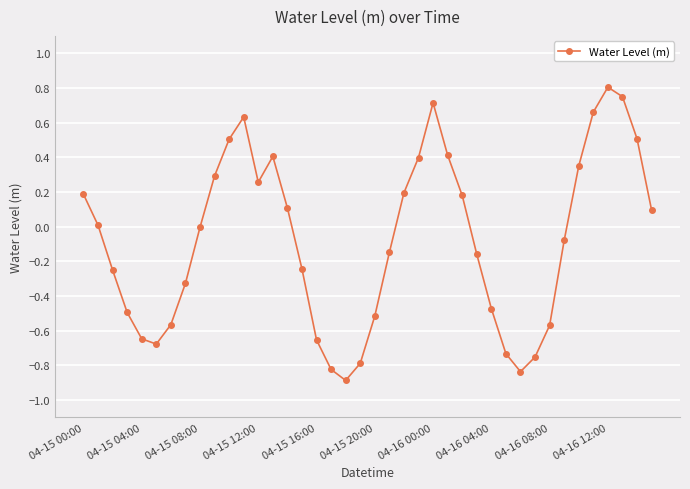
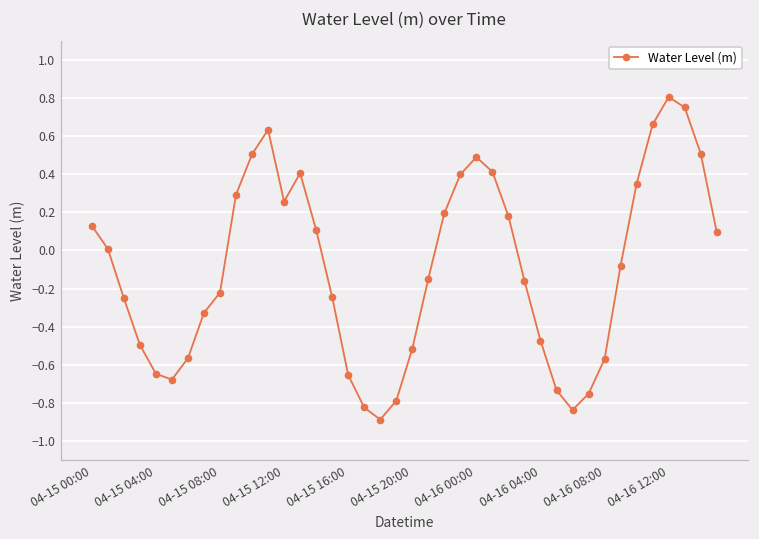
04-15 00:00: 0.19 -> 0.13
04-15 08:00: 0.00 -> -0.22
04-16 00:00: 0.71 -> 0.49
